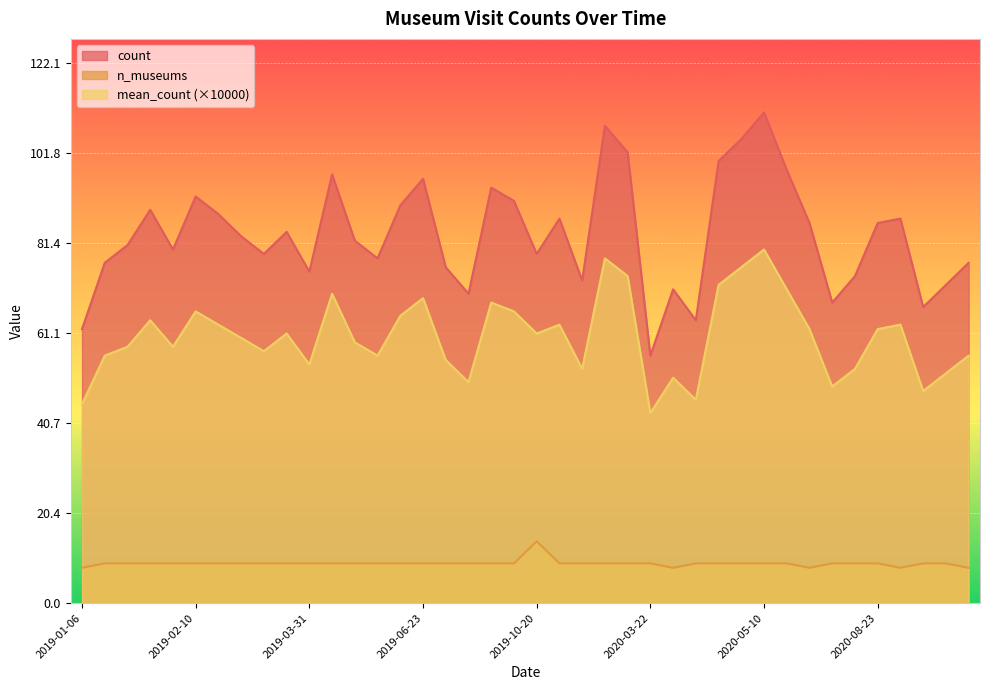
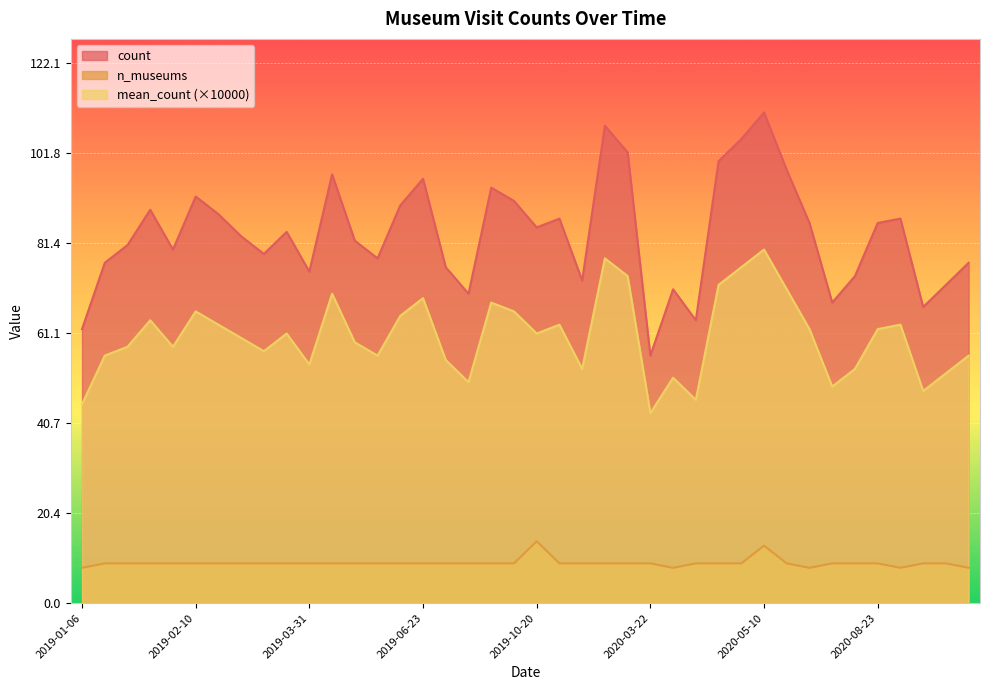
count, 2019-10-20: 79 -> 85
n_museums, 2020-05-10: 9 -> 13
